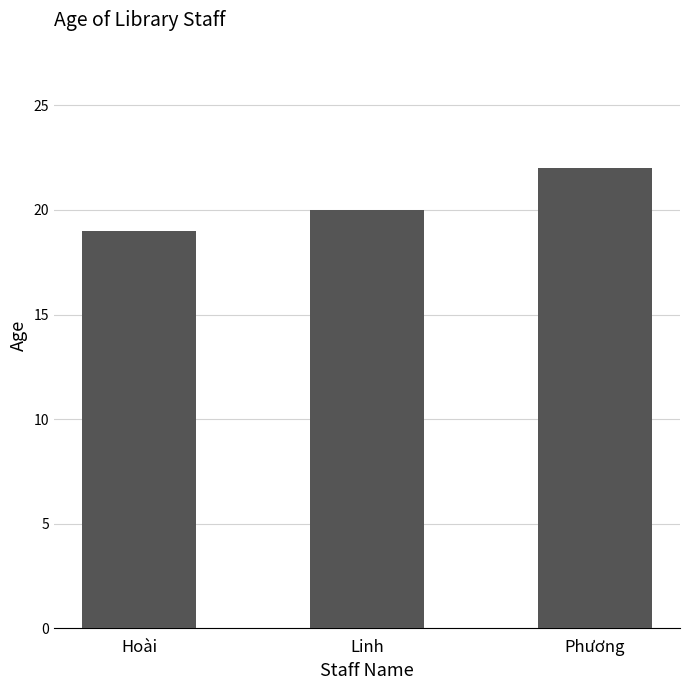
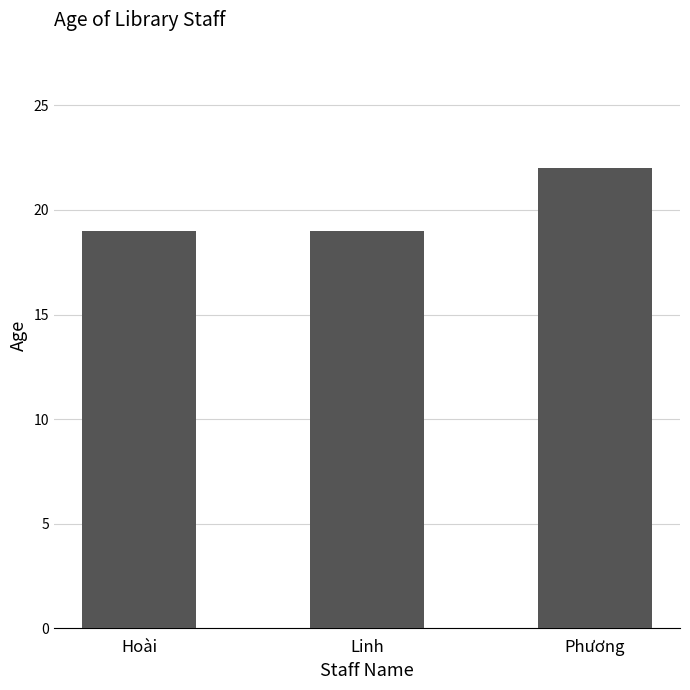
Linh: 20 -> 19
